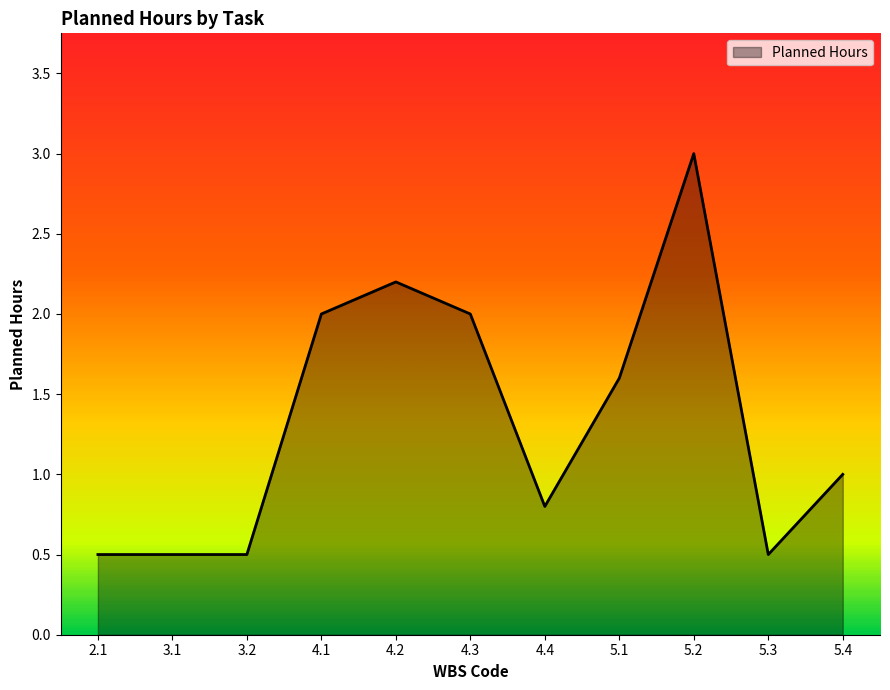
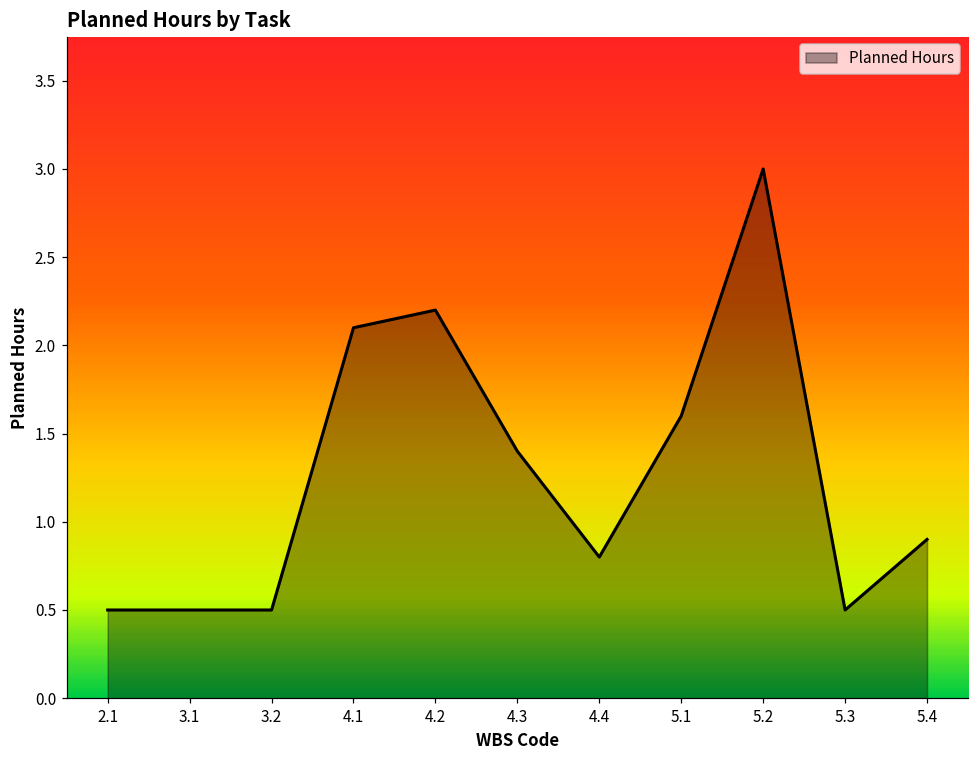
4.1: 2.0 -> 2.1
4.3: 2.0 -> 1.4
5.4: 1.0 -> 0.9
